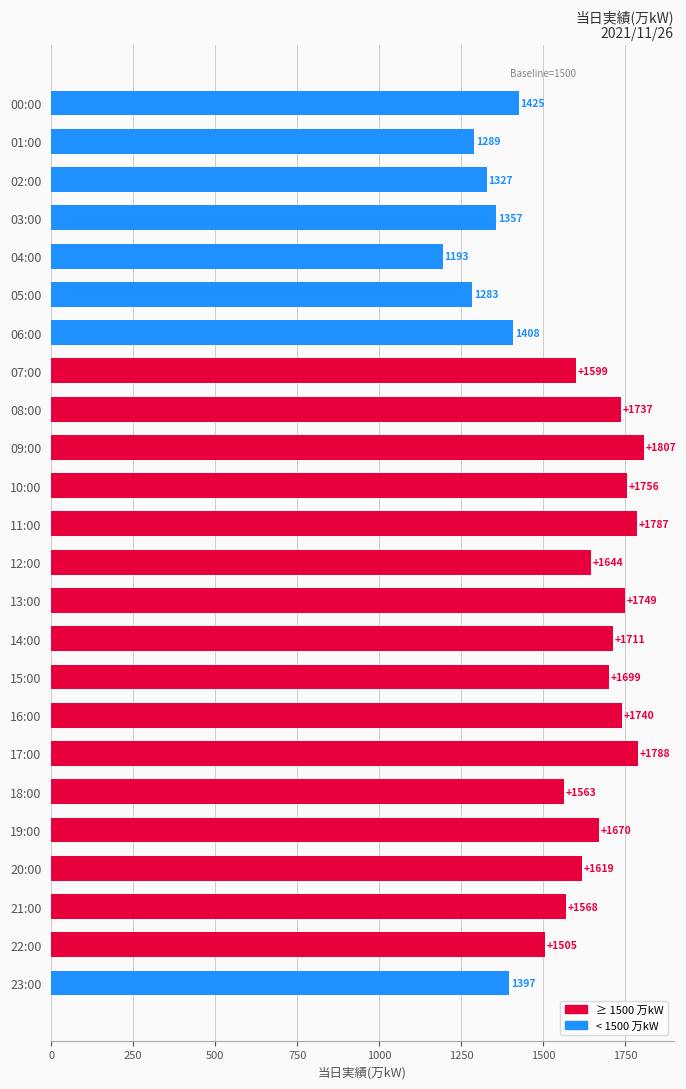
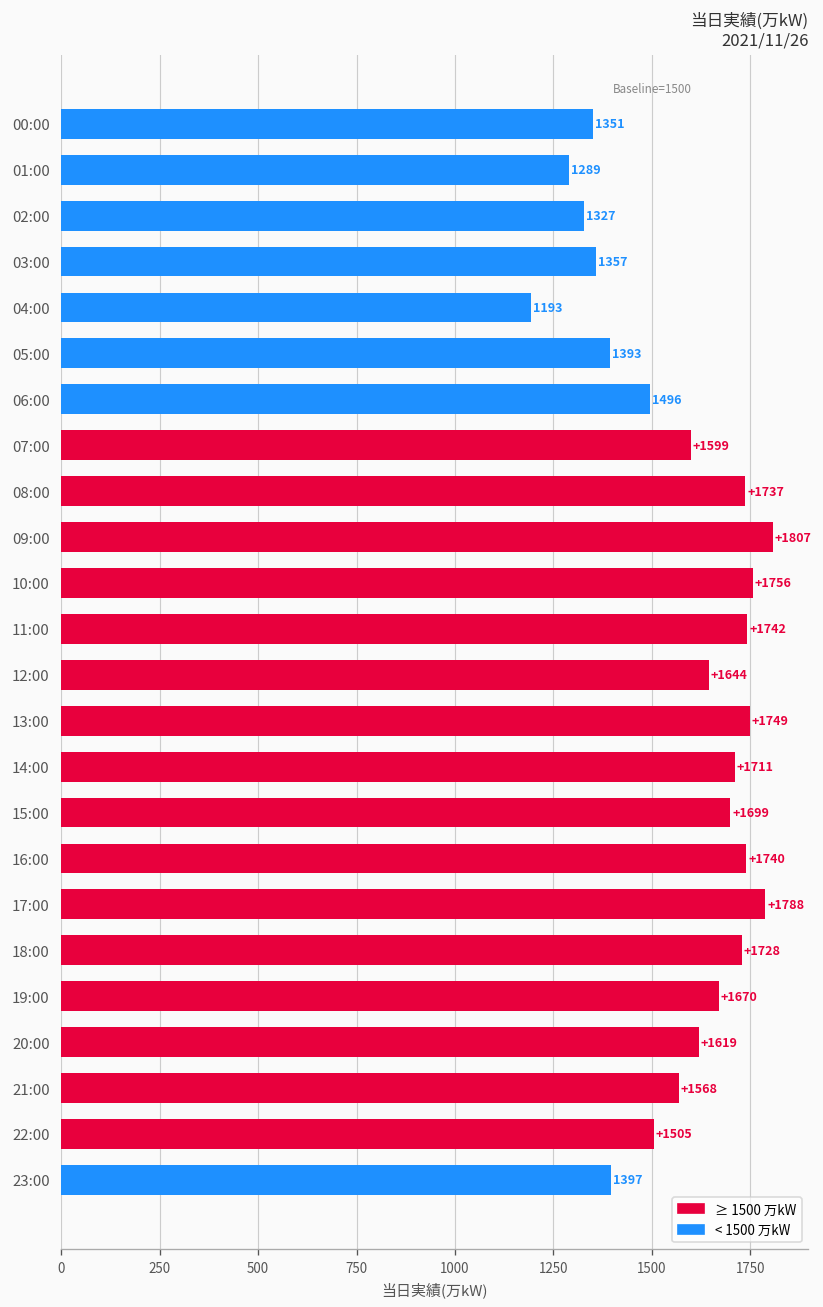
00:00: 1425 -> 1351
05:00: 1283 -> 1393
06:00: 1408 -> 1496
11:00: +1787 -> +1742
18:00: +1563 -> +1728
